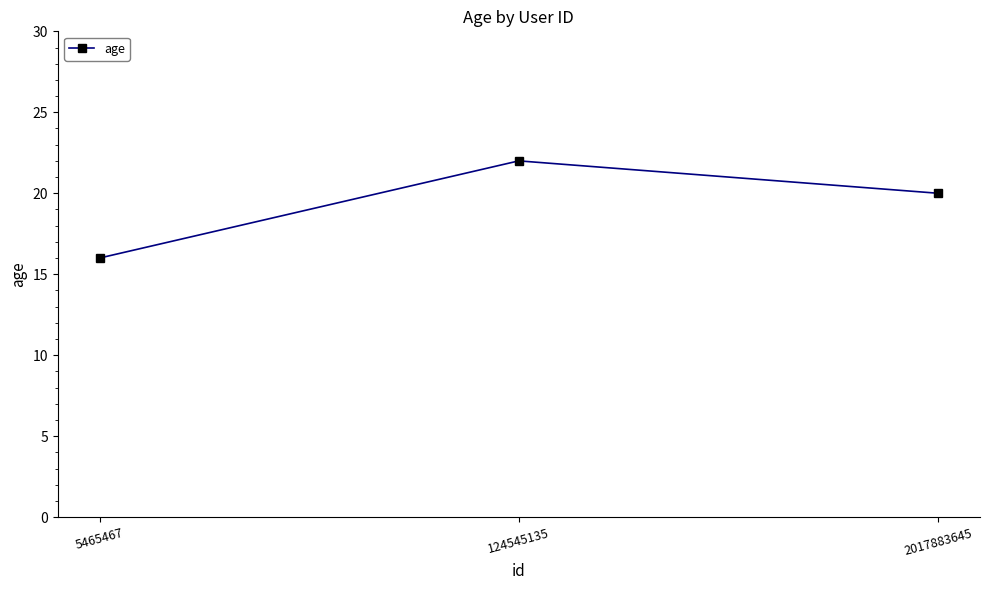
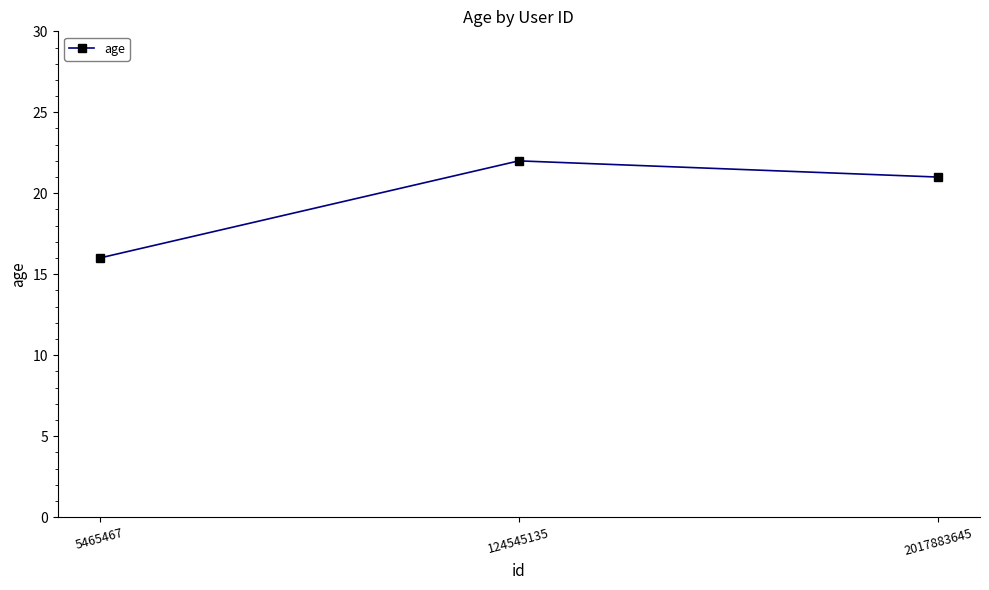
2017883645: 20 -> 21
